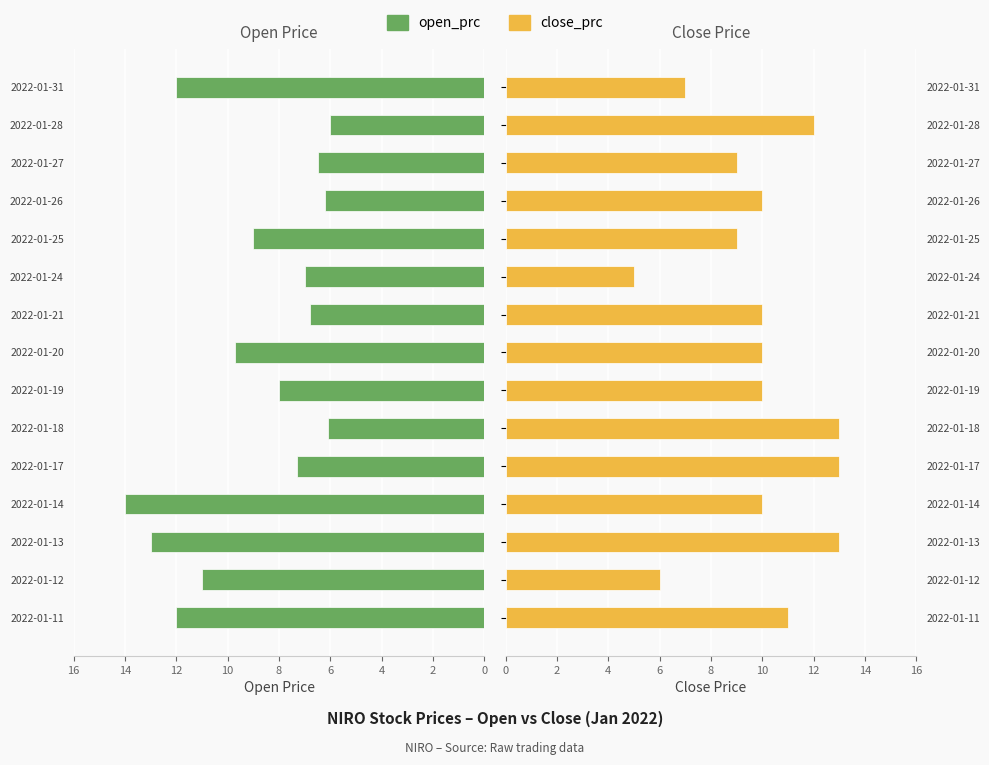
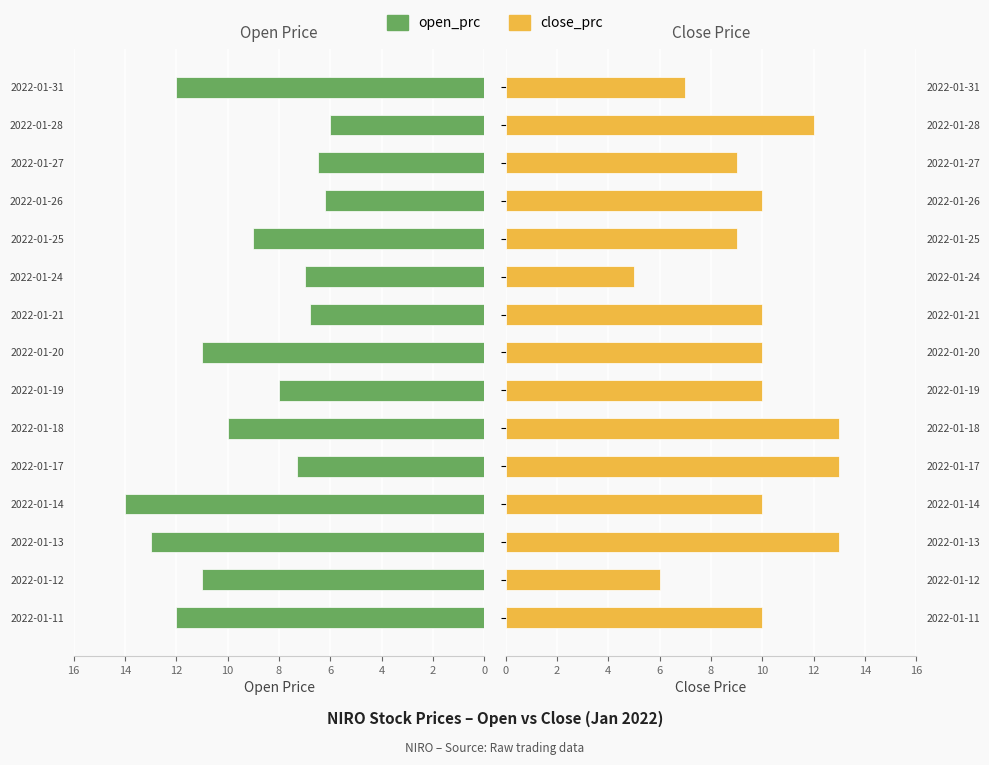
Open Price, 2022-01-20: 9.7 -> 11.0
Open Price, 2022-01-18: 6.1 -> 10.0
Close Price, 2022-01-11: 11.0 -> 10.0
